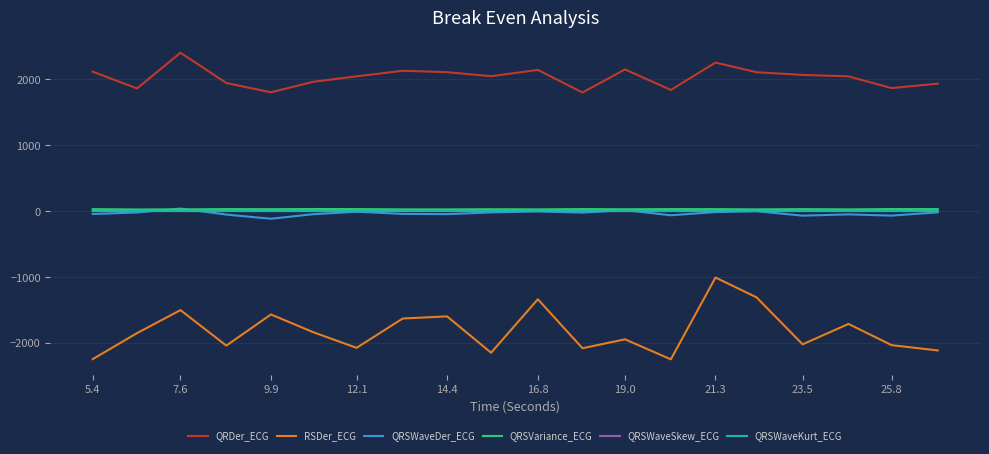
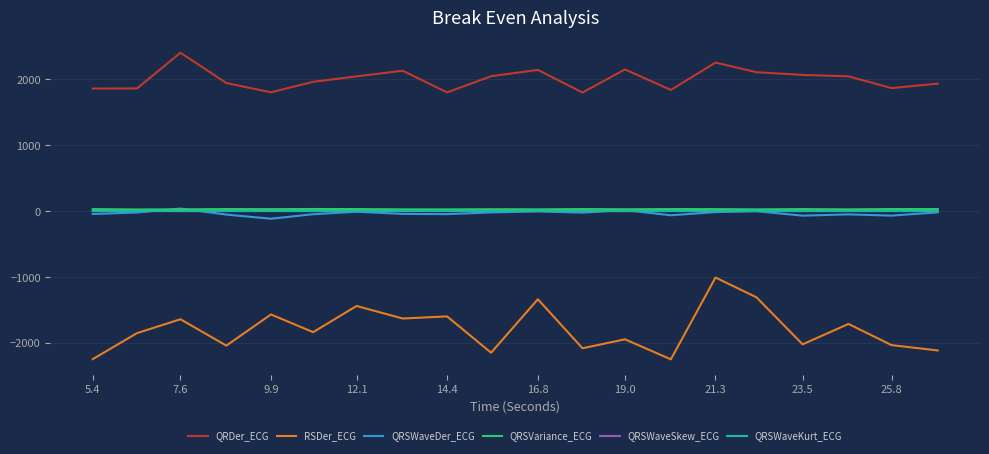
QRDer_ECG, 5.4: 2100 -> 1900
RSDer_ECG, 7.6: -1500 -> -1600
RSDer_ECG, 12.1: -2100 -> -1400
QRDer_ECG, 14.4: 2100 -> 1800
